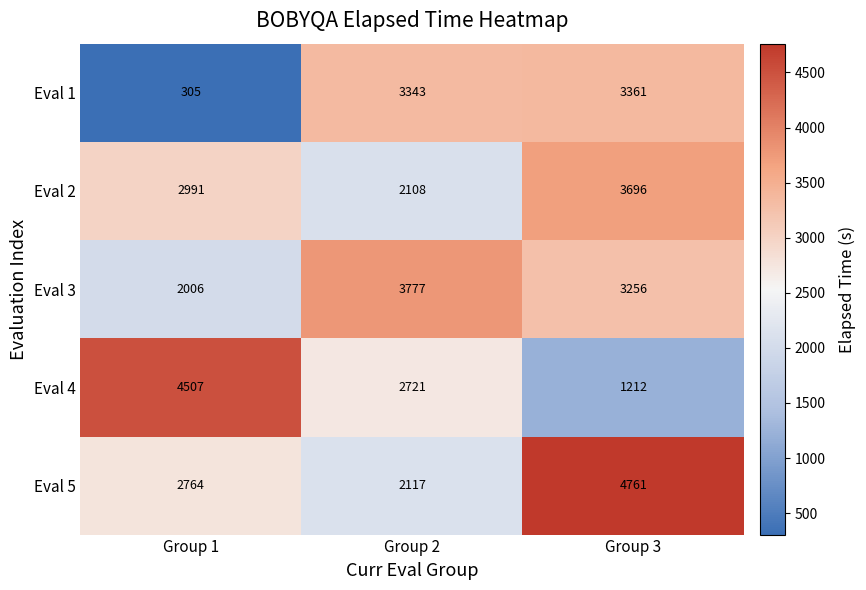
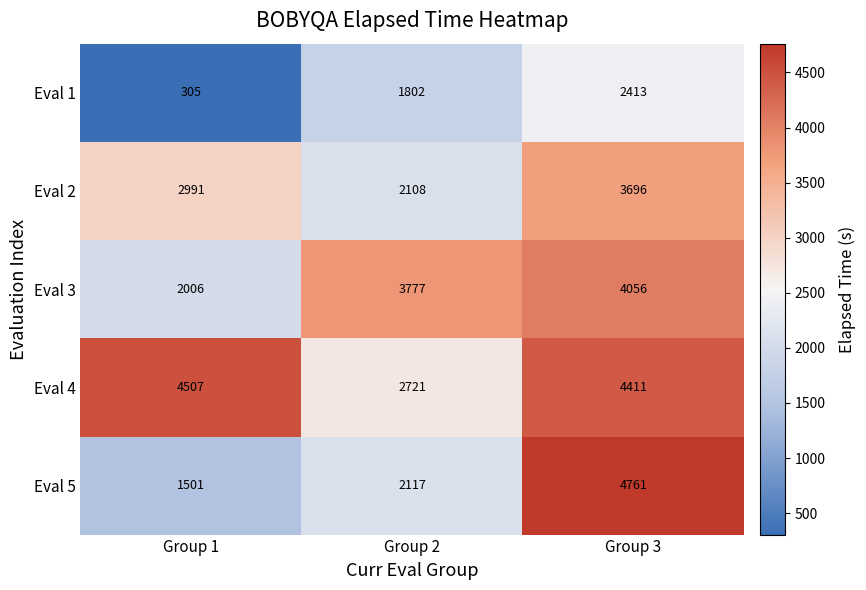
Eval 1, Group 2: 3343 -> 1802
Eval 1, Group 3: 3361 -> 2413
Eval 3, Group 3: 3256 -> 4056
Eval 4, Group 3: 1212 -> 4411
Eval 5, Group 1: 2764 -> 1501
